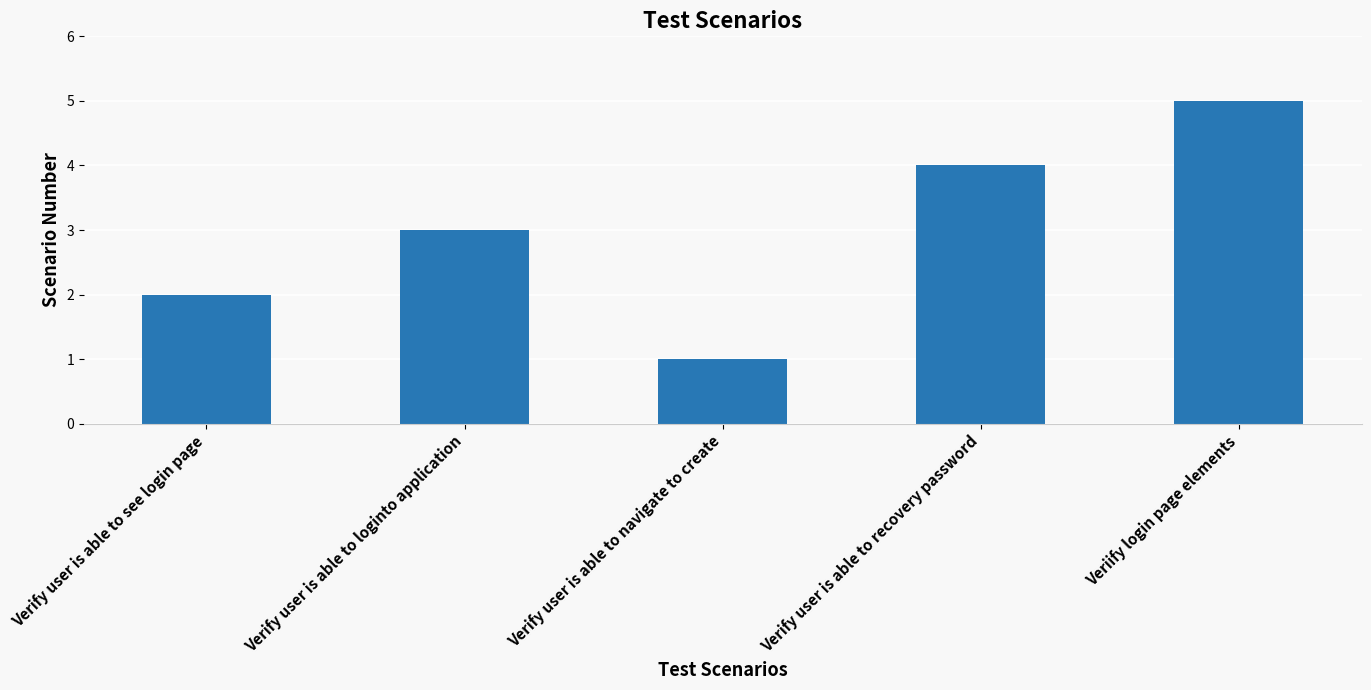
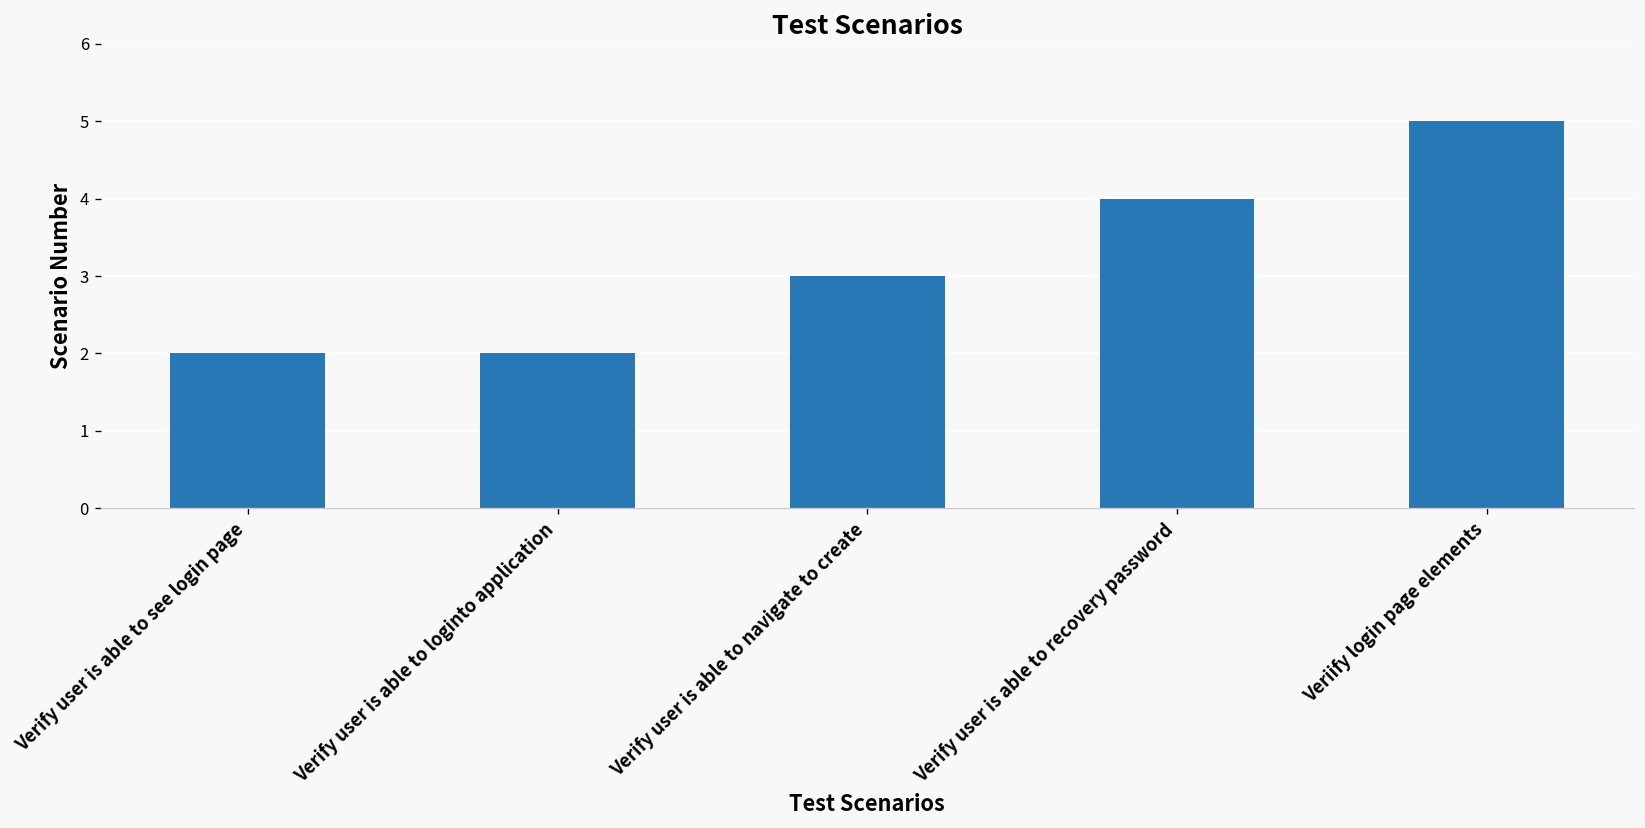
Verify user is able to loginto application: 3 -> 2
Verify user is able to navigate to create: 1 -> 3
